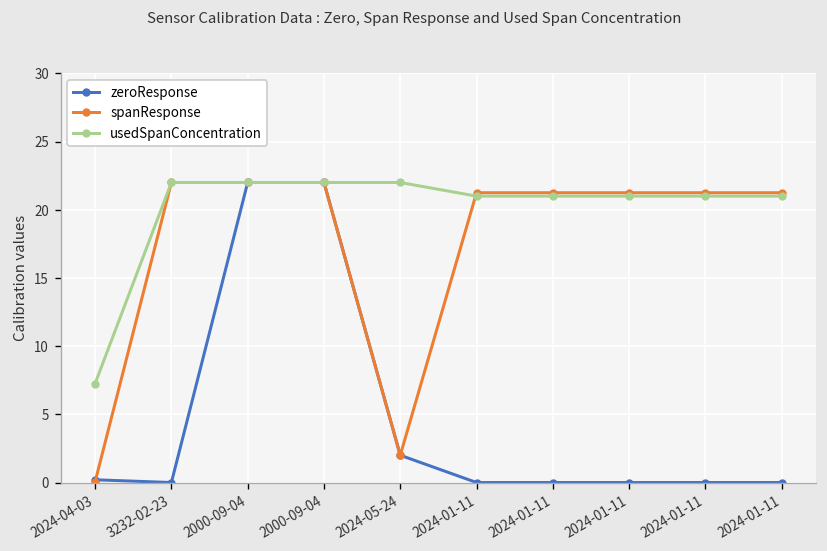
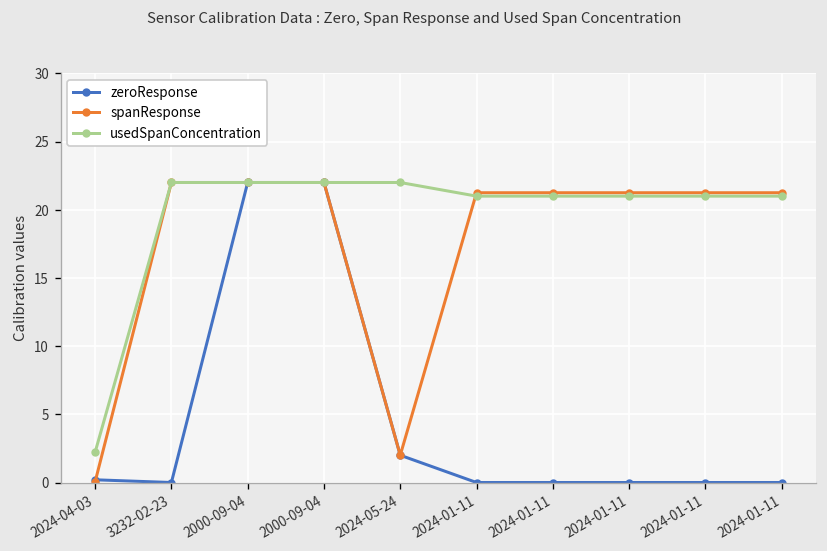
usedSpanConcentration, 2024-04-03: 7.3 -> 2.2
